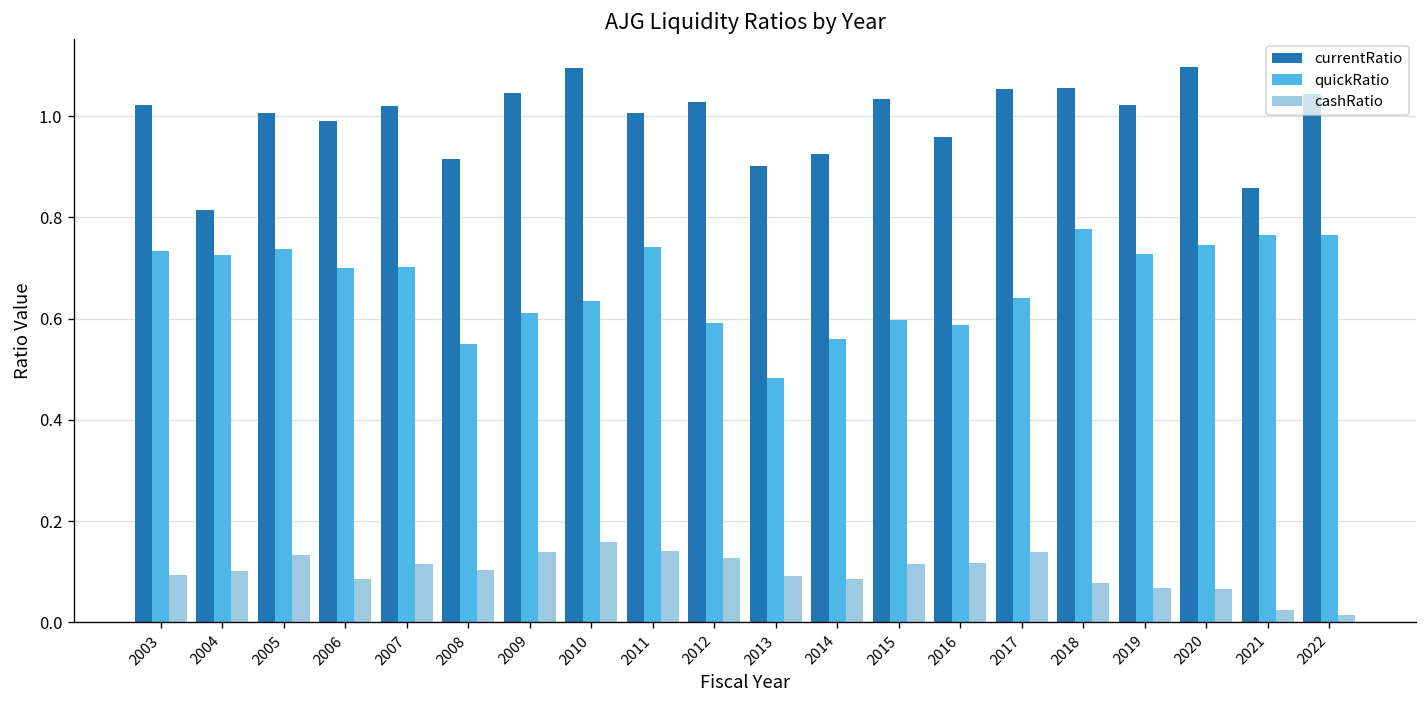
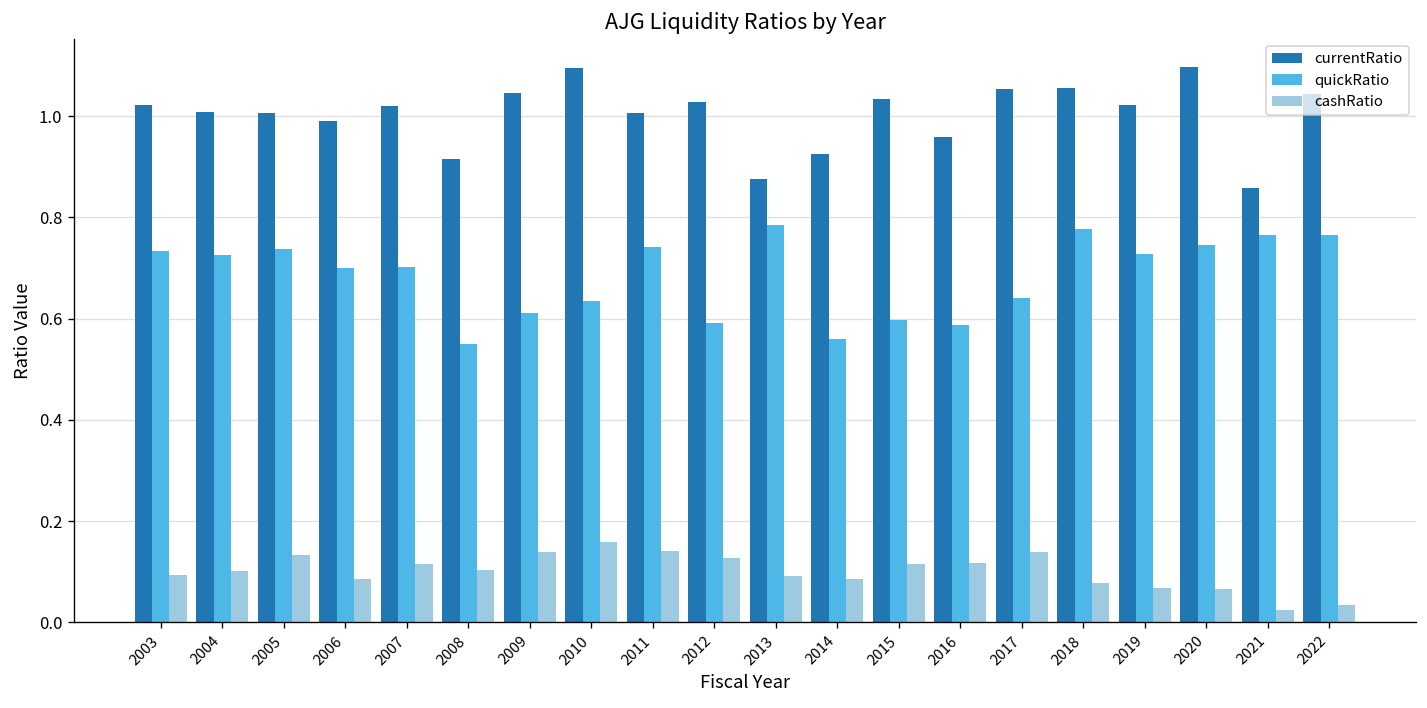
currentRatio, 2004: 0.82 -> 1.01
currentRatio, 2013: 0.90 -> 0.88
quickRatio, 2013: 0.48 -> 0.79
cashRatio, 2022: 0.02 -> 0.04
